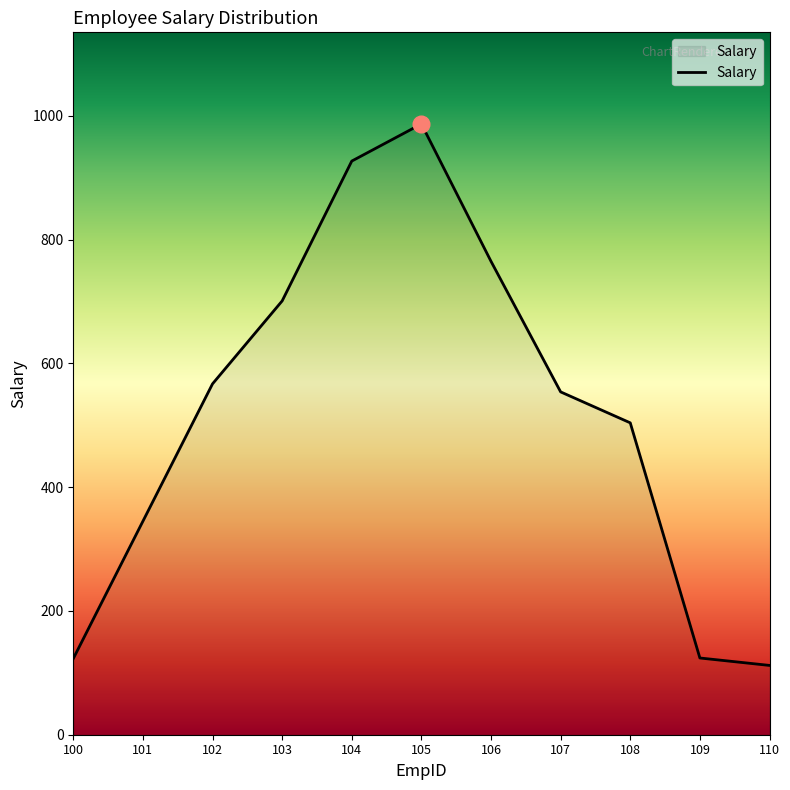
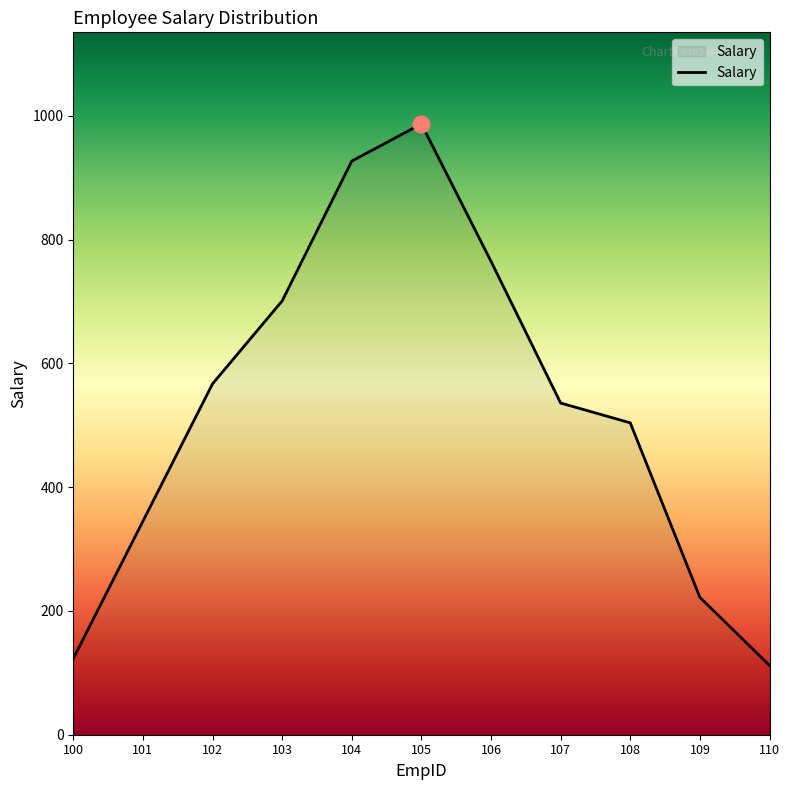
Salary, 107: 550 -> 540
Salary, 109: 120 -> 220
